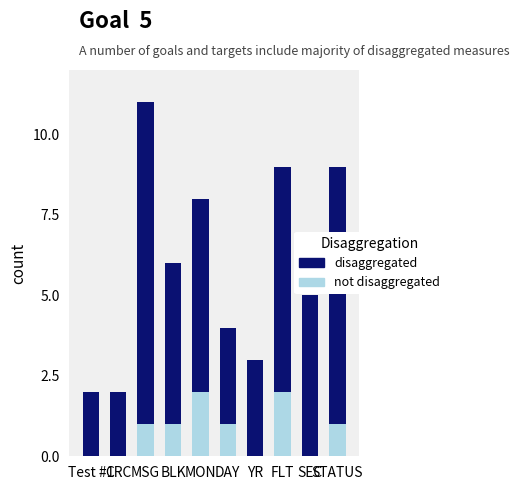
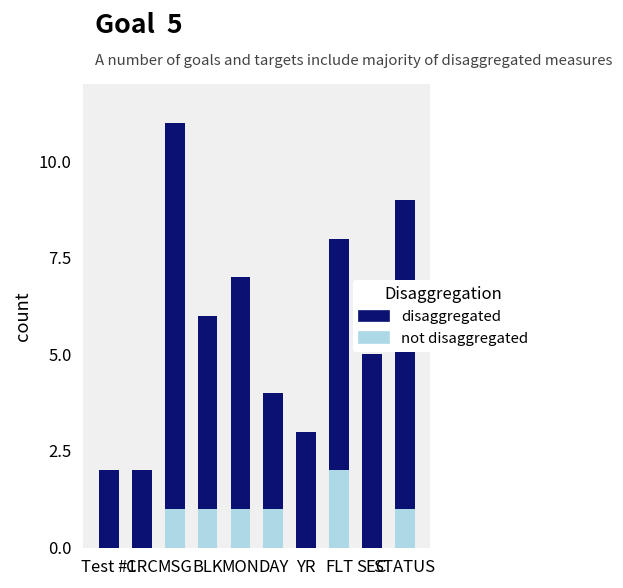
not disaggregated, MON: 2 -> 1
disaggregated, FLT: 7 -> 6
